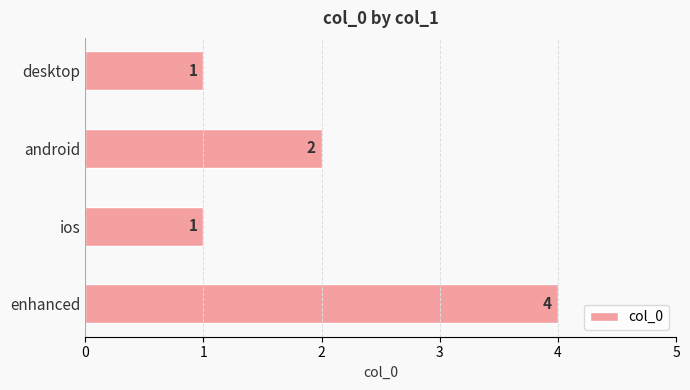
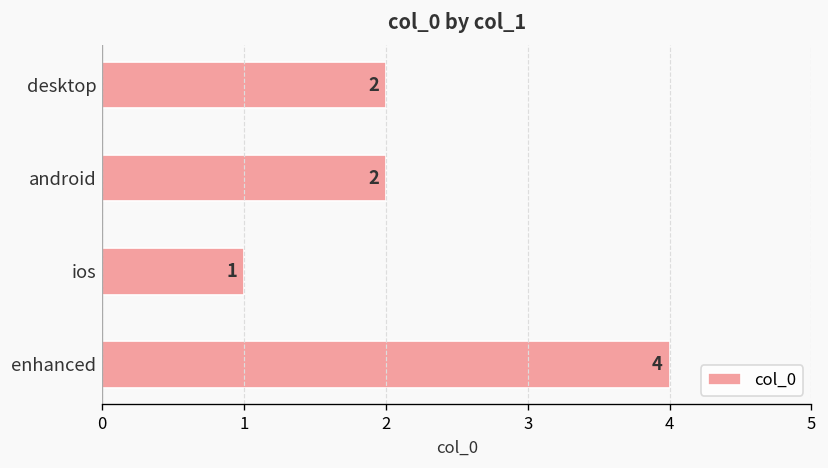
desktop: 1 -> 2
